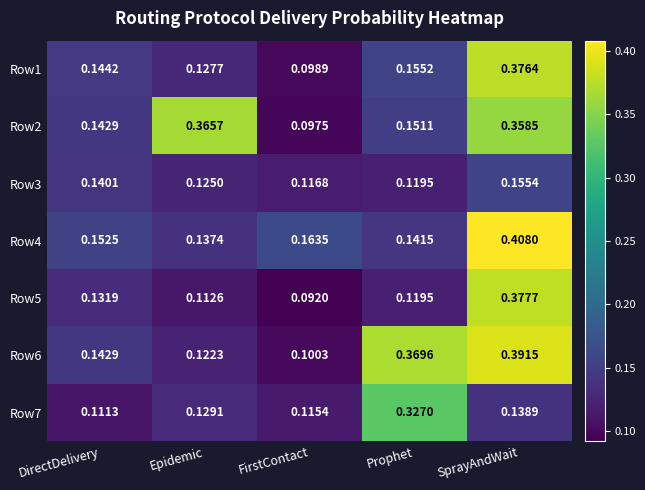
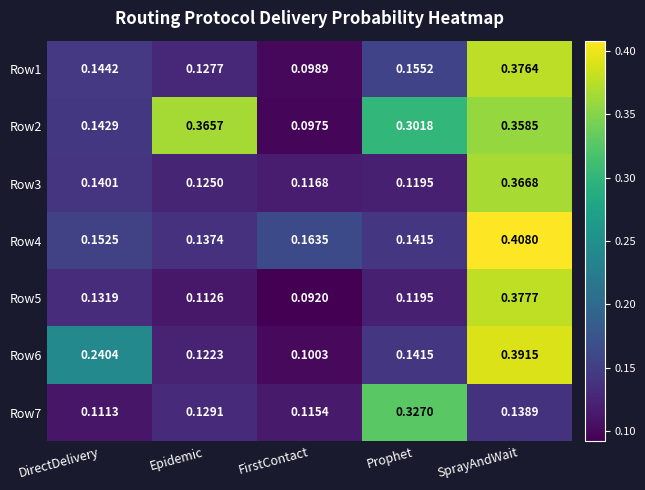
Row2, Prophet: 0.1511 -> 0.3018
Row3, SprayAndWait: 0.1554 -> 0.3668
Row6, DirectDelivery: 0.1429 -> 0.2404
Row6, Prophet: 0.3696 -> 0.1415
